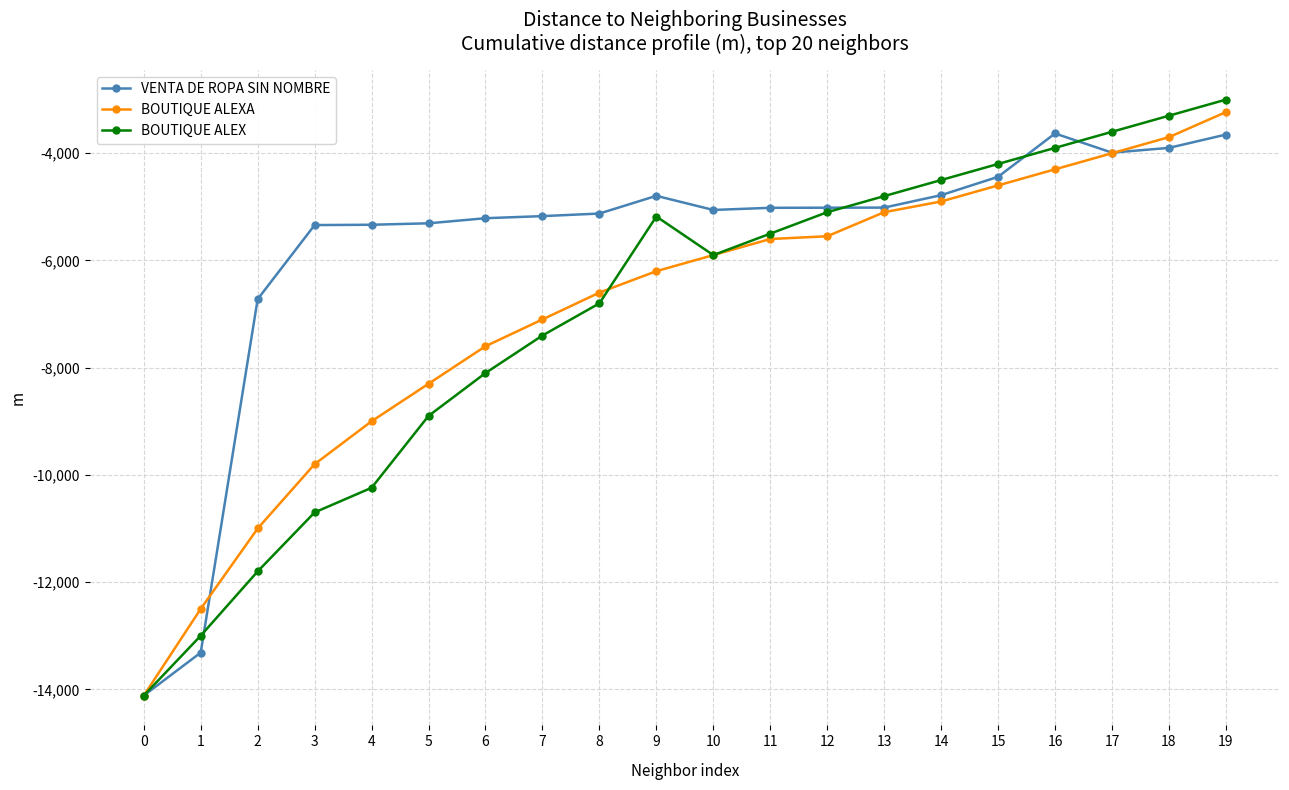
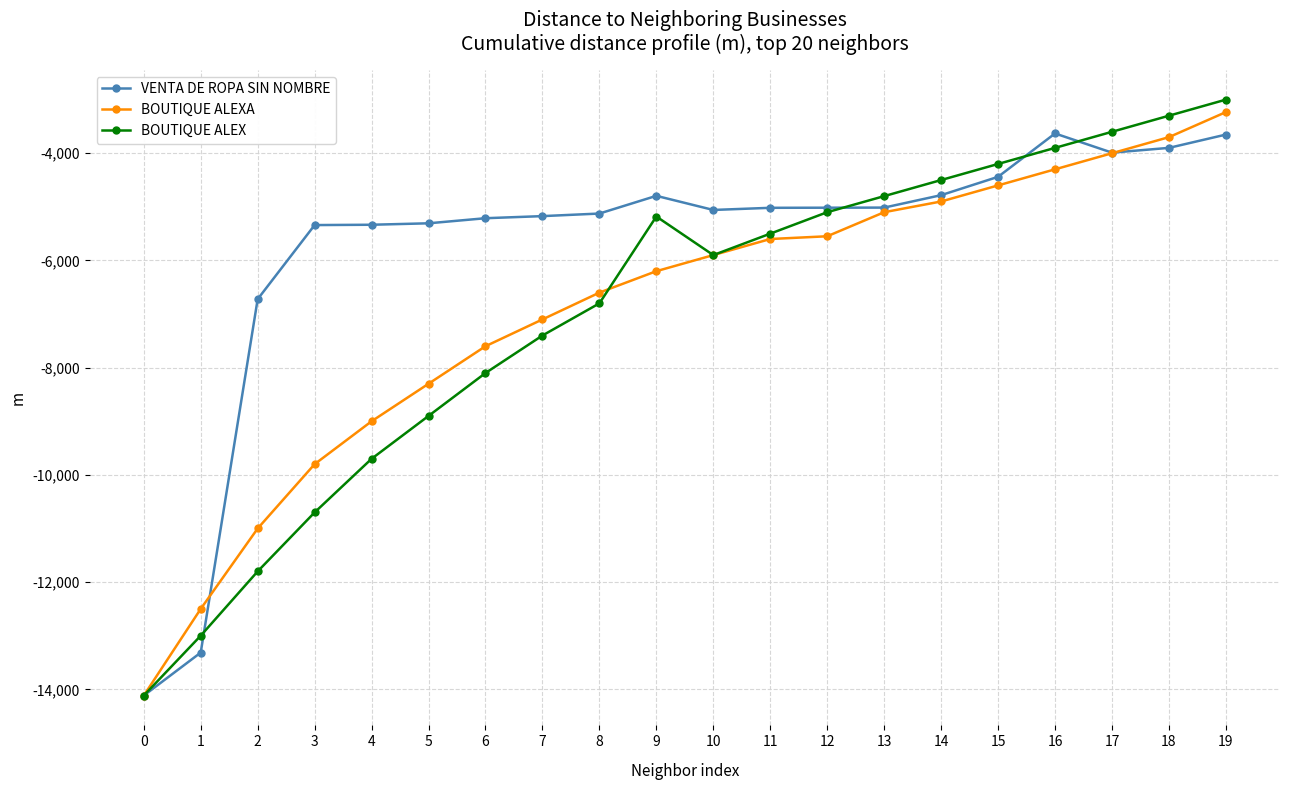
BOUTIQUE ALEX, 4: -10,200 -> -9,700
